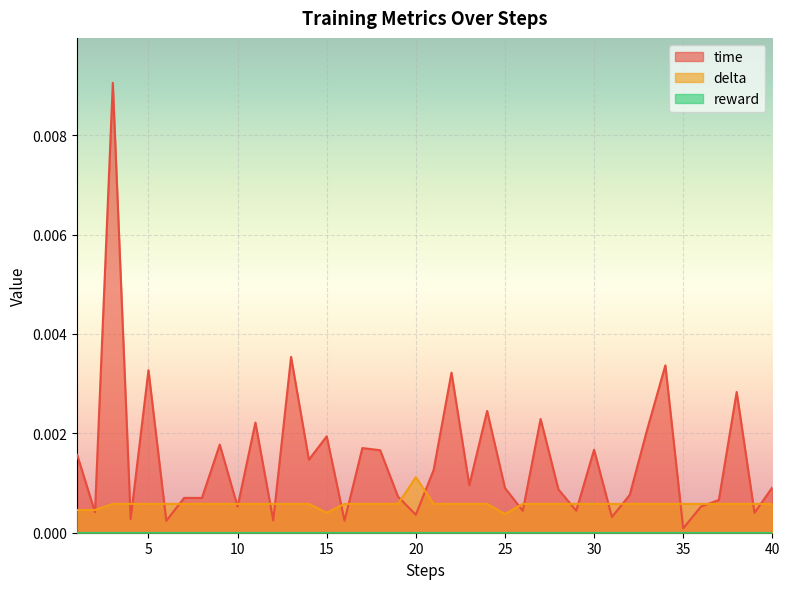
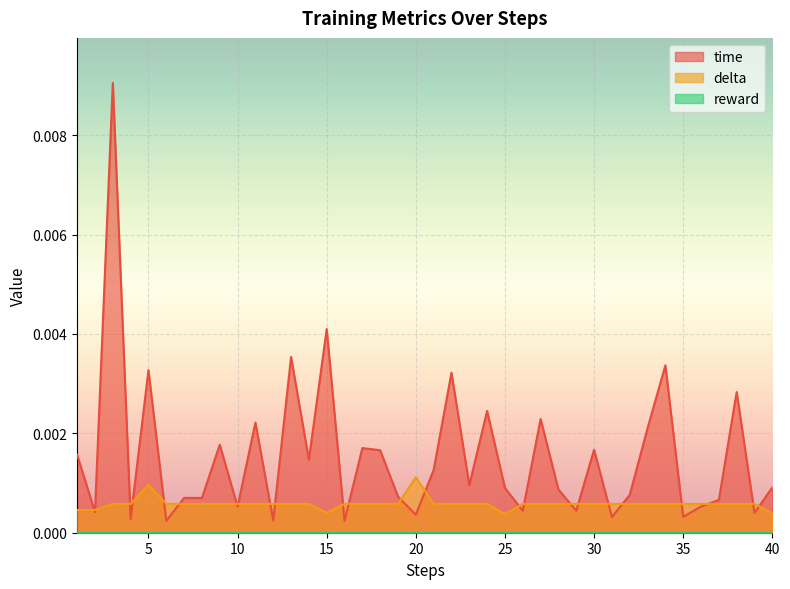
delta, 5: 0.0006 -> 0.0010
time, 15: 0.0019 -> 0.0041
time, 35: 0.0001 -> 0.0003
delta, 40: 0.0006 -> 0.0004
